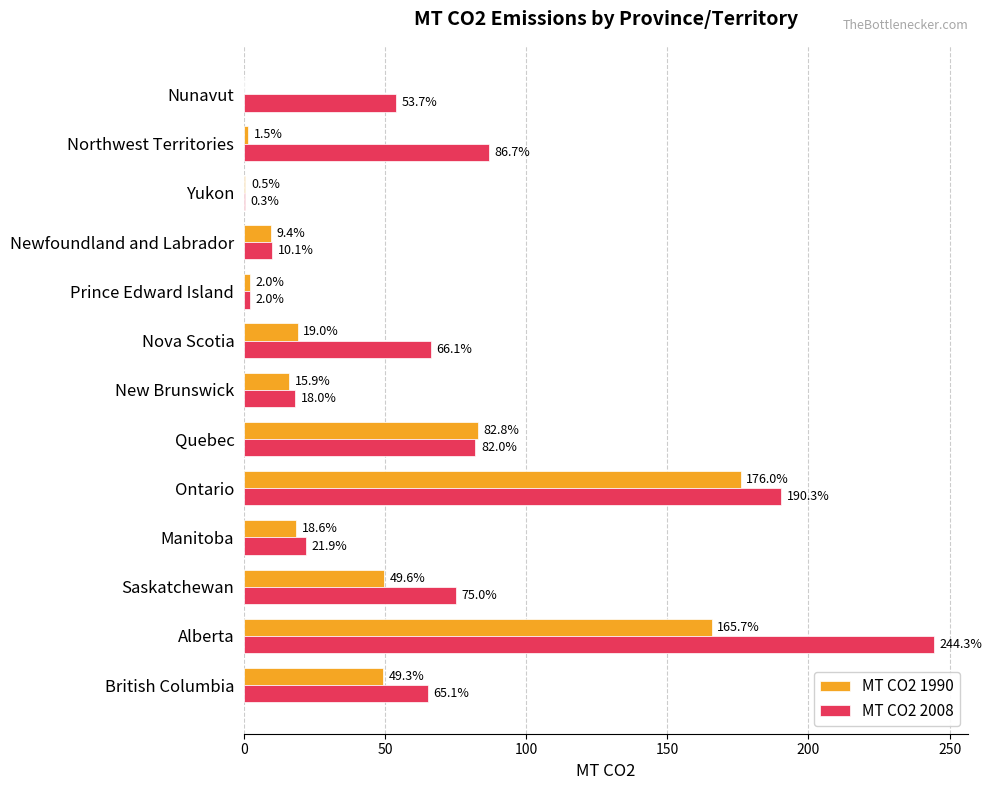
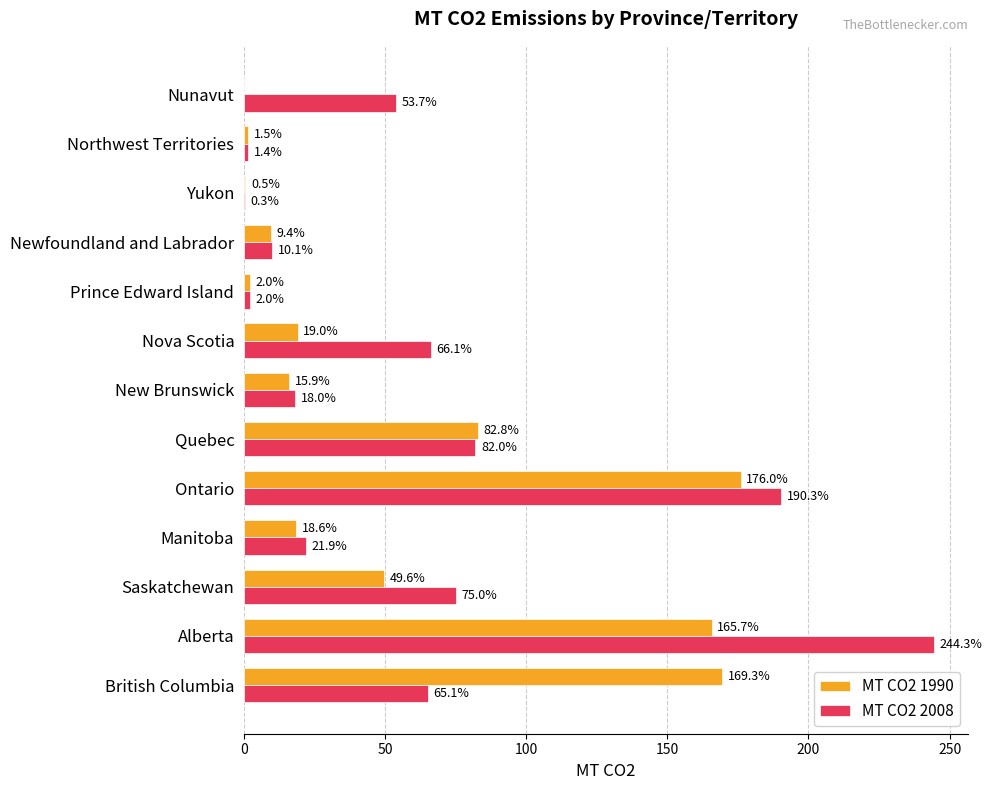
MT CO2 2008, Northwest Territories: 86.7% -> 1.4%
MT CO2 1990, British Columbia: 49.3% -> 169.3%
